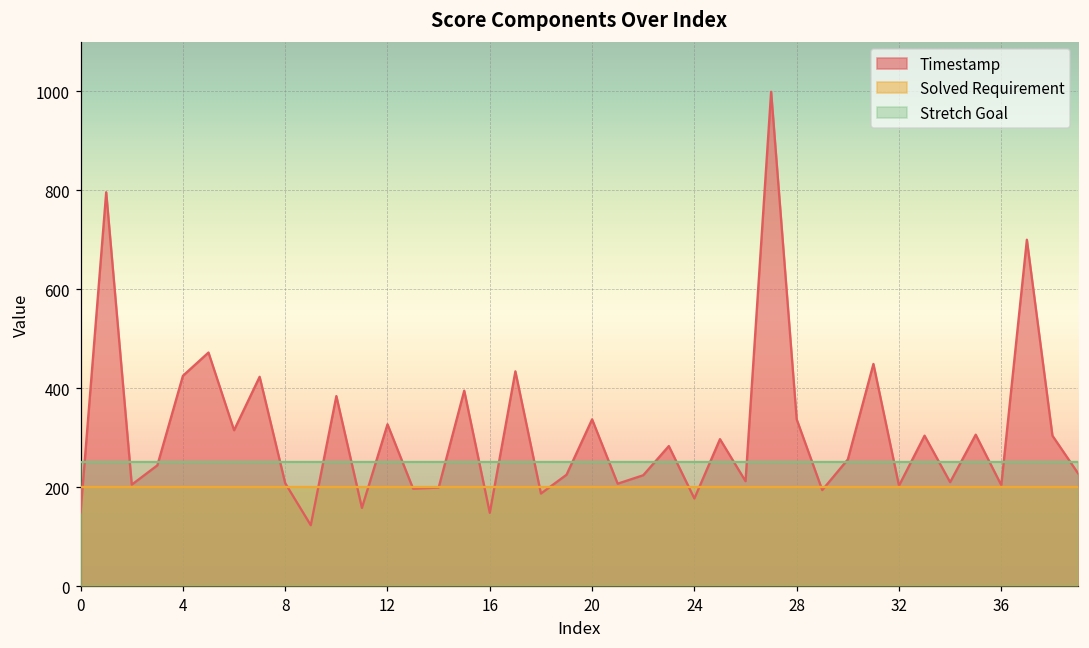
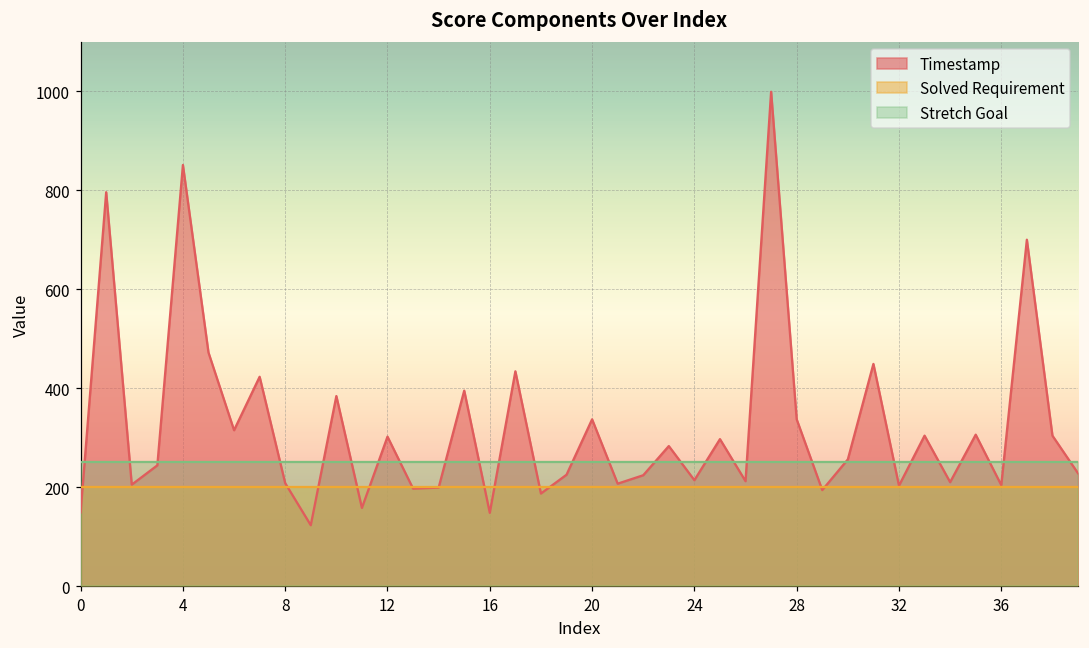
Timestamp, 4: 430 -> 850
Timestamp, 12: 330 -> 300
Timestamp, 24: 180 -> 210
